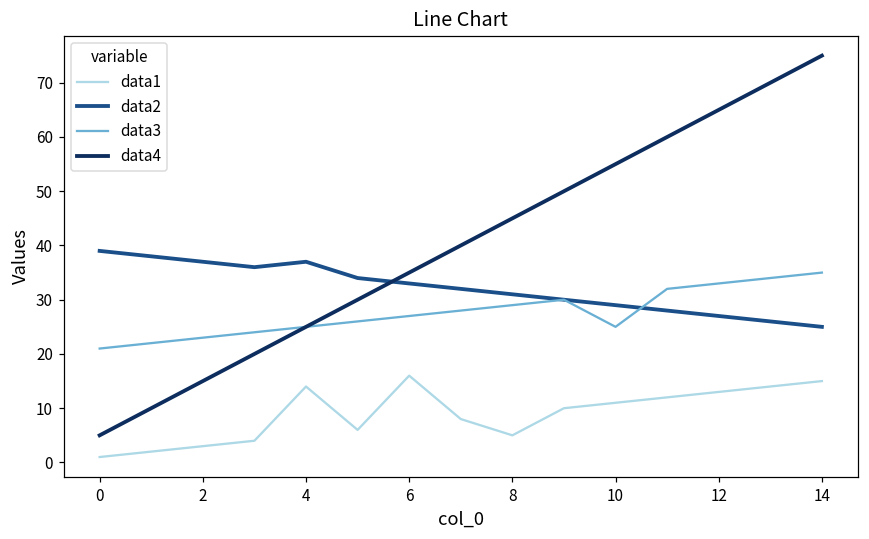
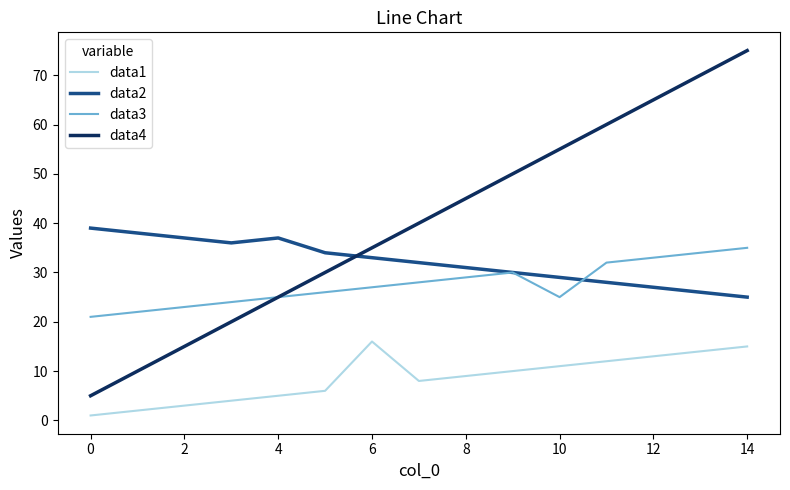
data1, 4: 14 -> 5
data1, 8: 5 -> 9
